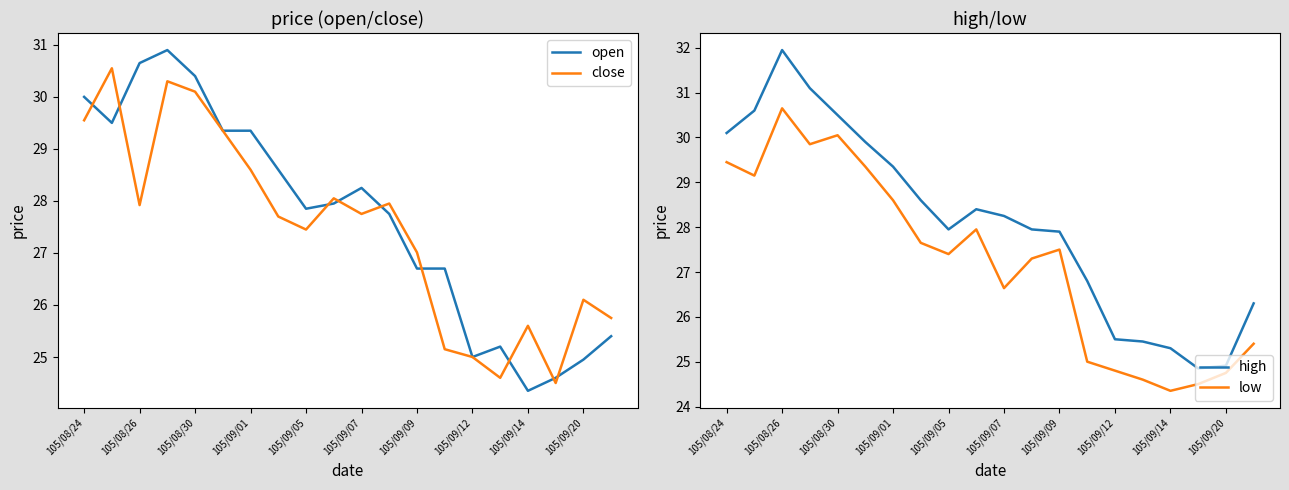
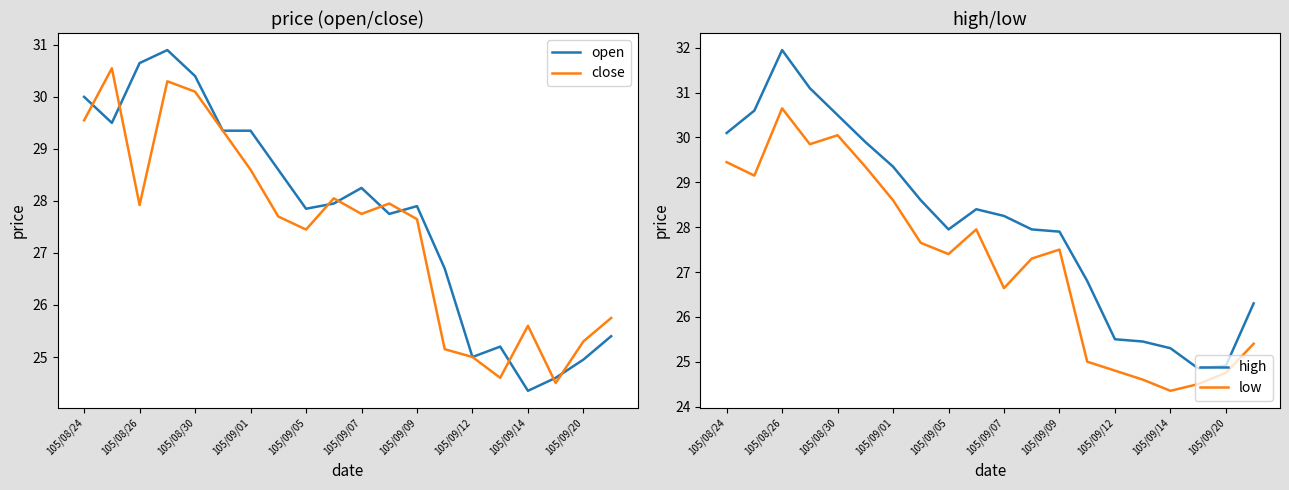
price (open/close), open, 105/09/09: 26.7 -> 27.9
price (open/close), close, 105/09/09: 27.0 -> 27.7
price (open/close), close, 105/09/20: 26.1 -> 25.3
